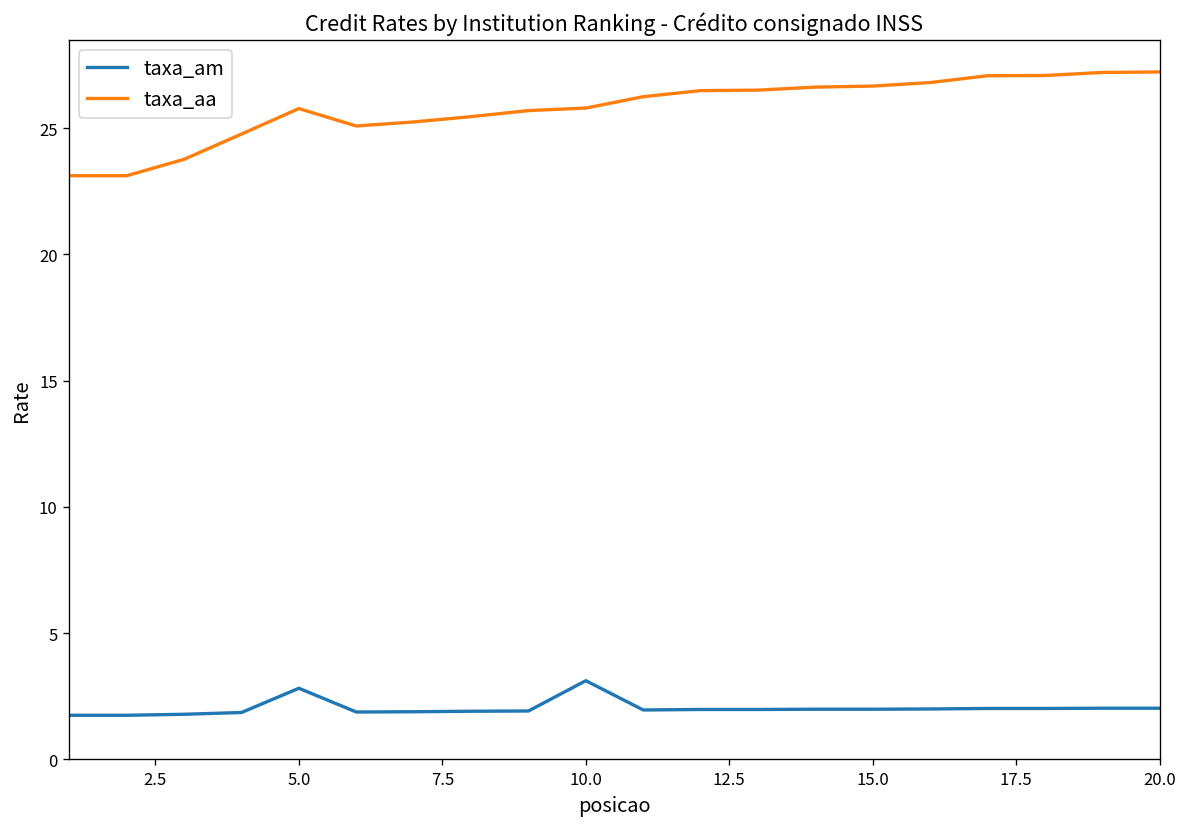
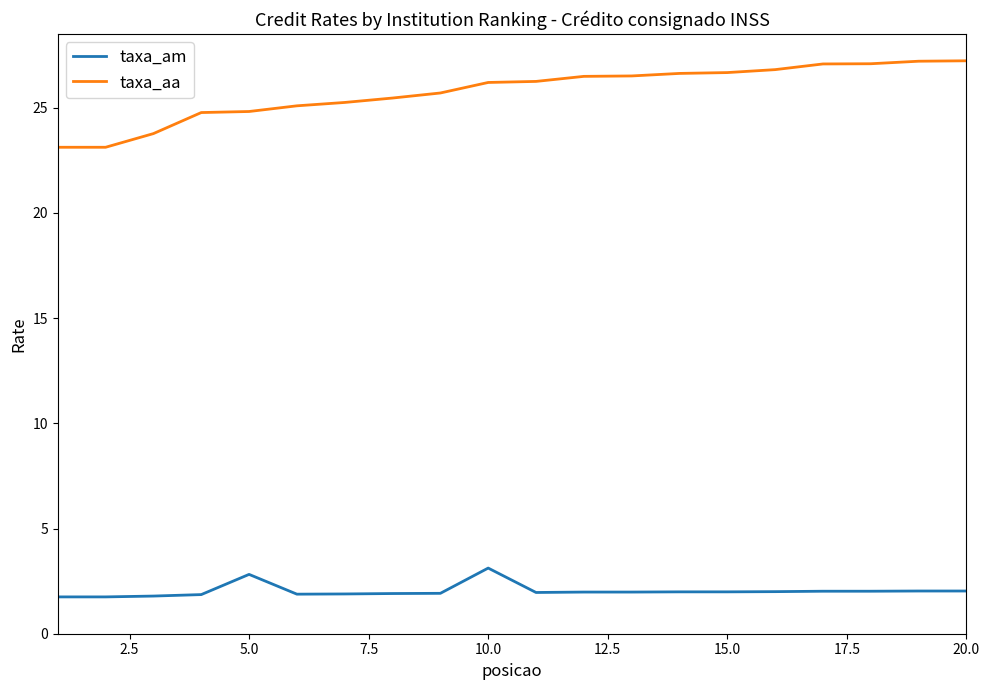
taxa_aa, 5.0: 25.8 -> 24.8
taxa_aa, 10.0: 25.8 -> 26.2
